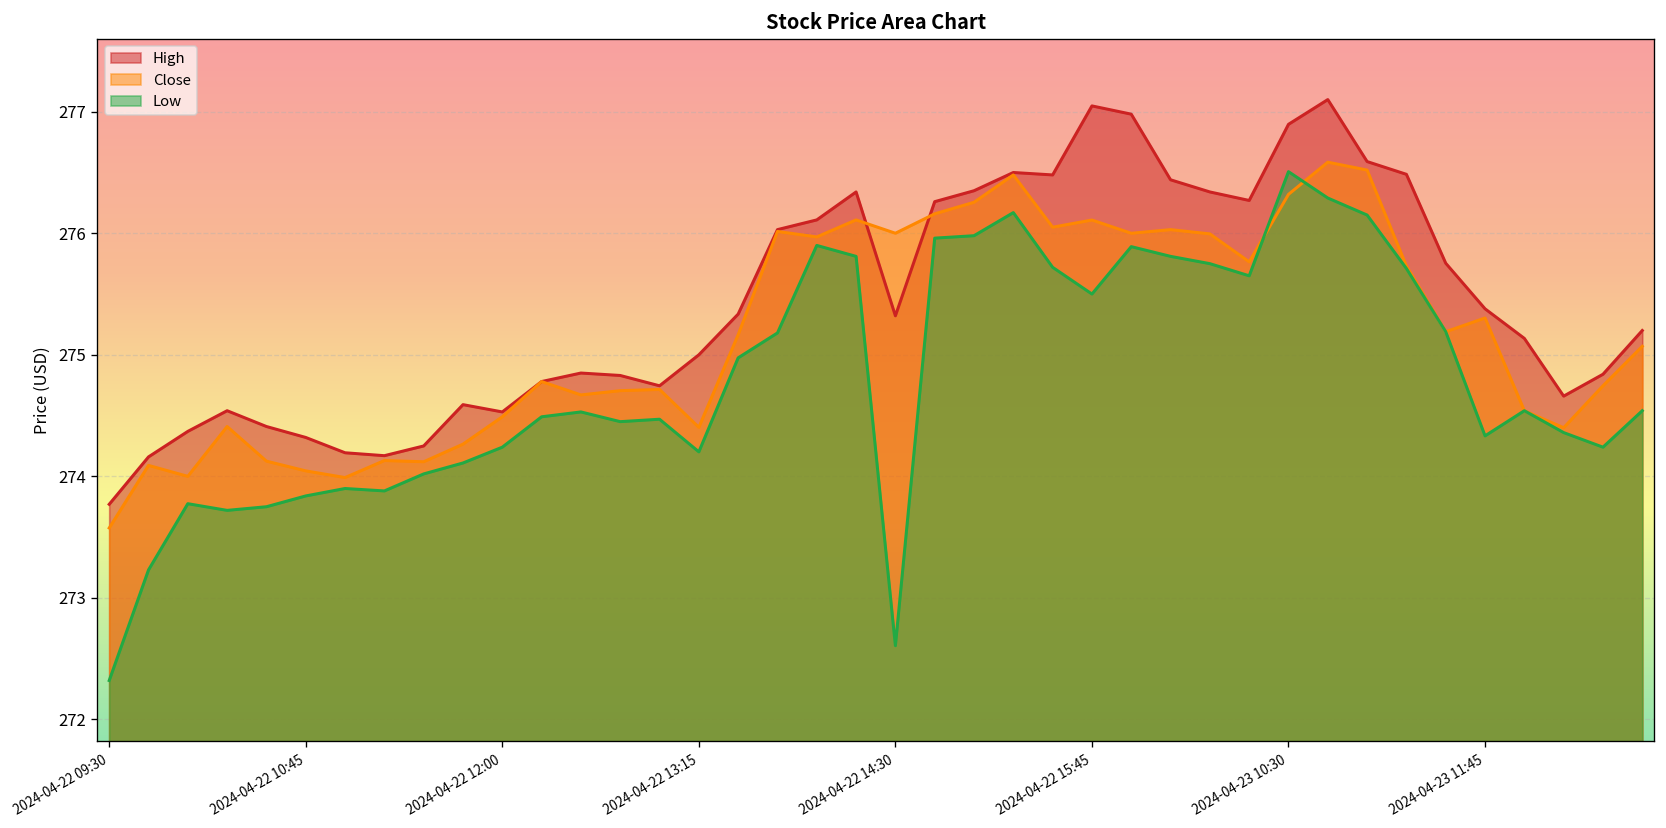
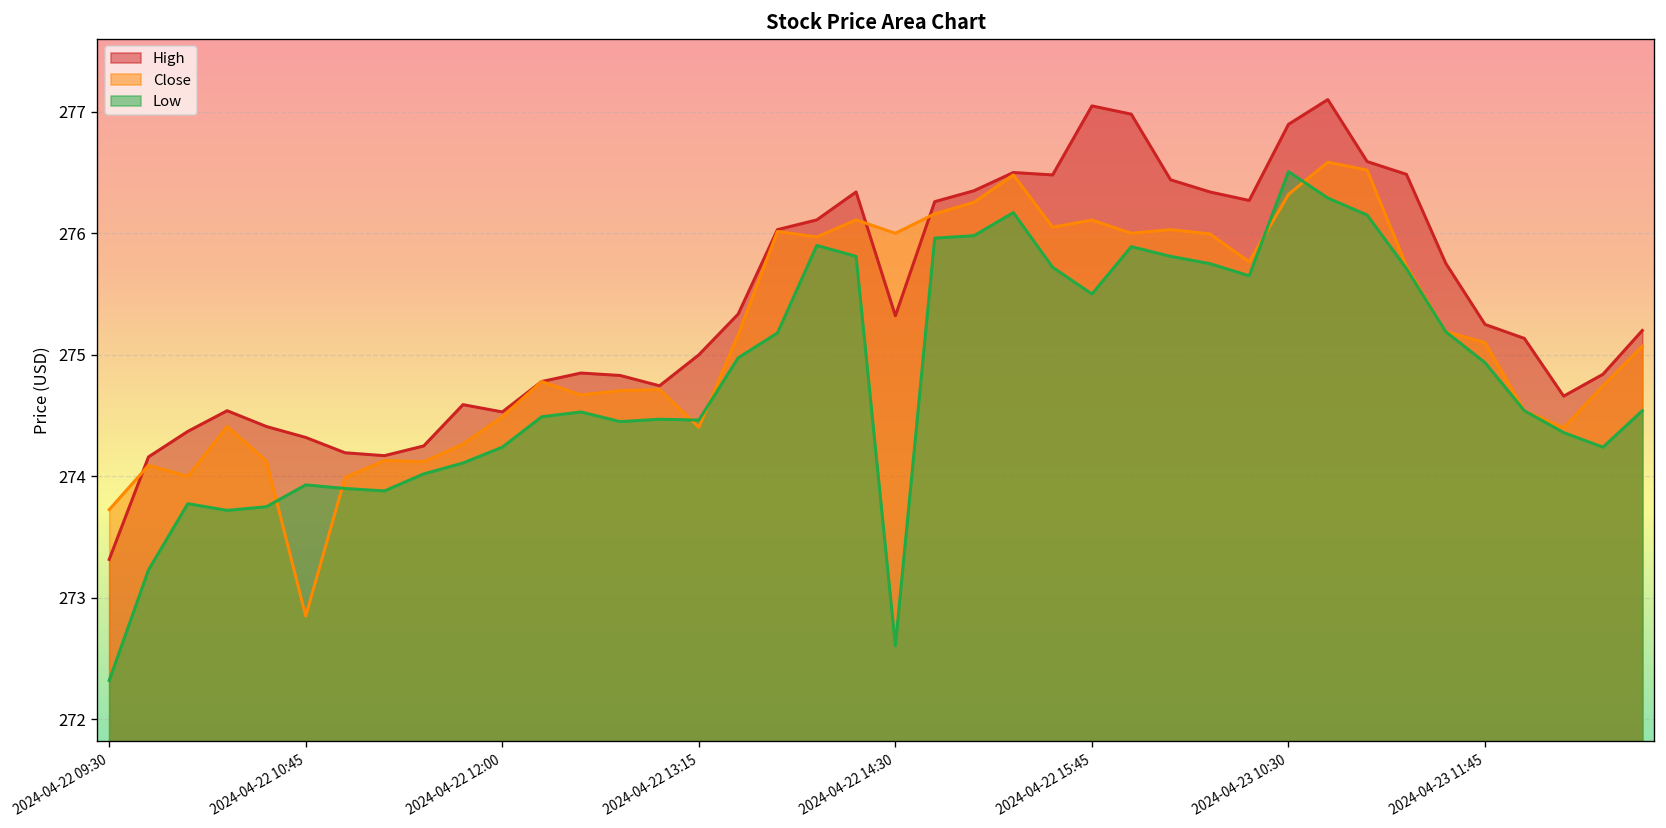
High, 2024-04-22 09:30: 273.77 -> 273.32
Close, 2024-04-22 09:30: 273.58 -> 273.73
Close, 2024-04-22 10:45: 274.05 -> 272.85
Low, 2024-04-22 10:45: 273.84 -> 273.93
Low, 2024-04-22 13:15: 274.20 -> 274.46
High, 2024-04-23 11:45: 275.38 -> 275.25
Close, 2024-04-23 11:45: 275.30 -> 275.10
Low, 2024-04-23 11:45: 274.33 -> 274.93
